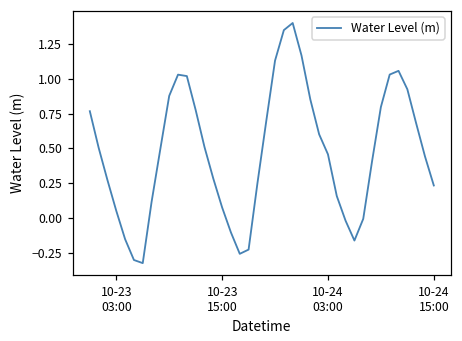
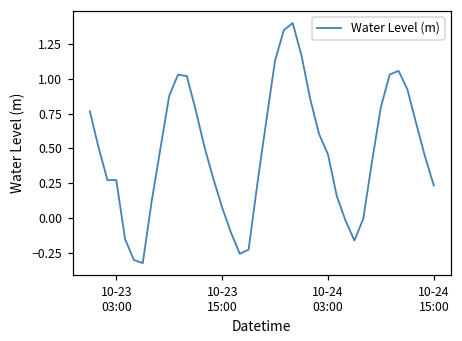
10-23 03:00: 0.05 -> 0.27
